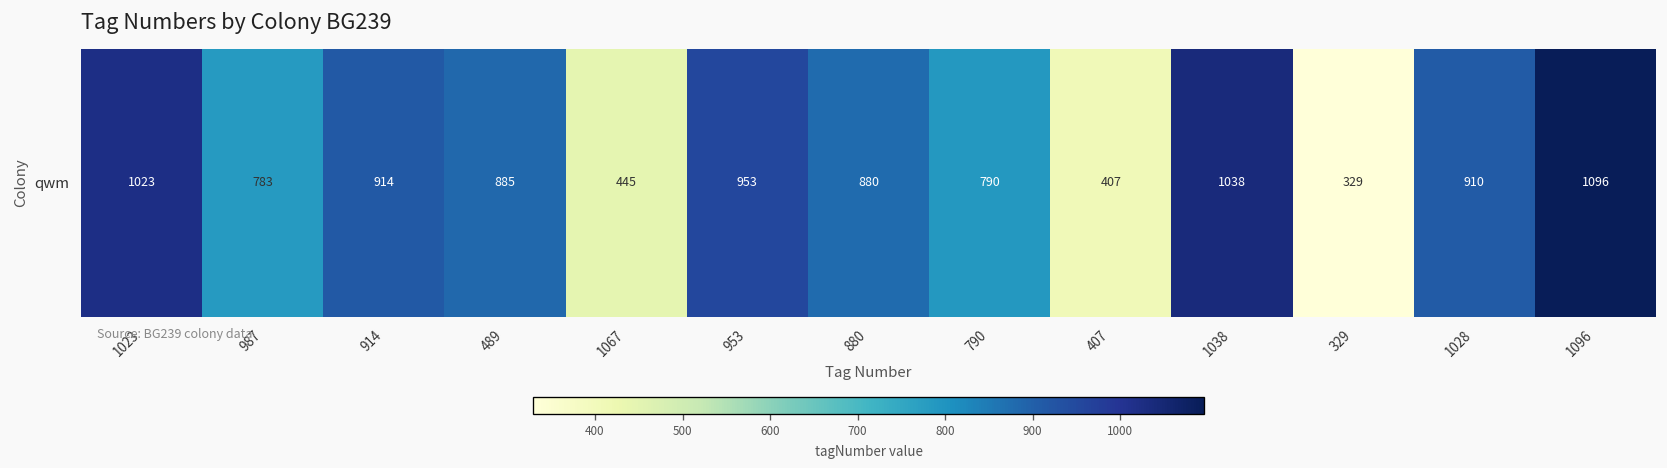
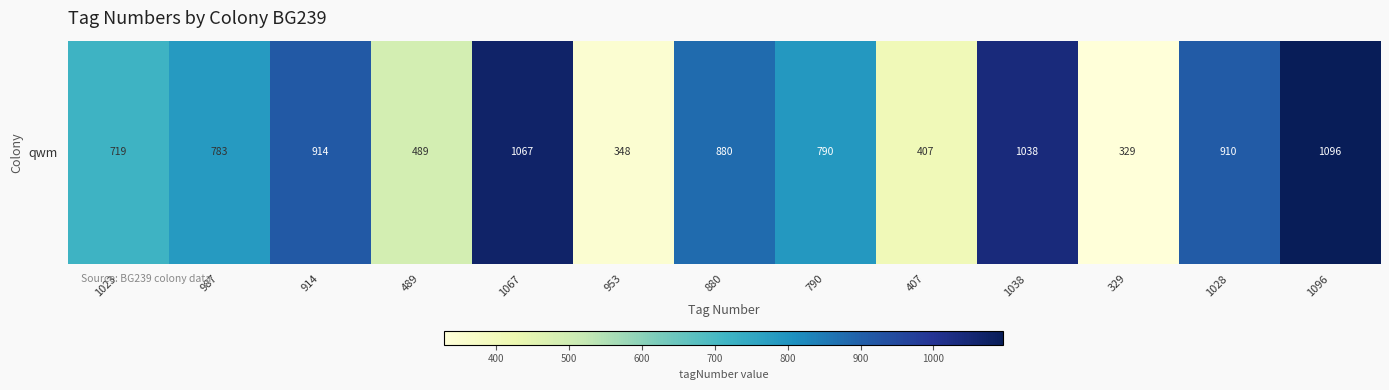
qwm, 1023: 1023 -> 719
qwm, 489: 885 -> 489
qwm, 1067: 445 -> 1067
qwm, 953: 953 -> 348
